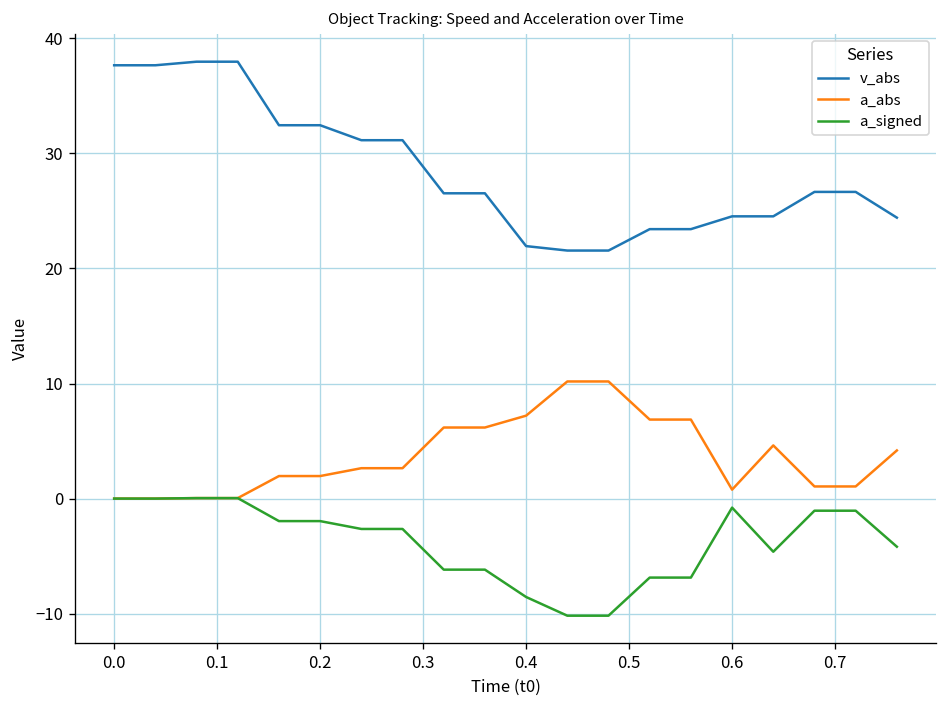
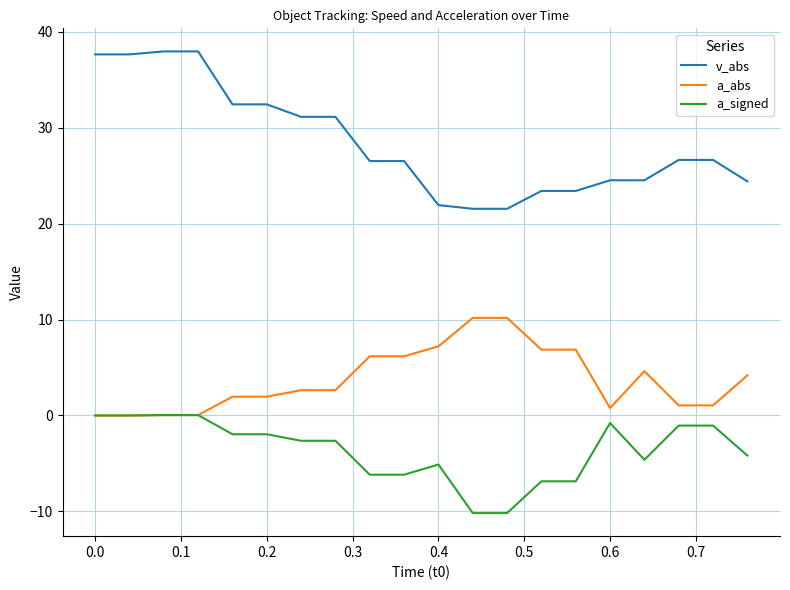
a_signed, 0.4: -9 -> -5
